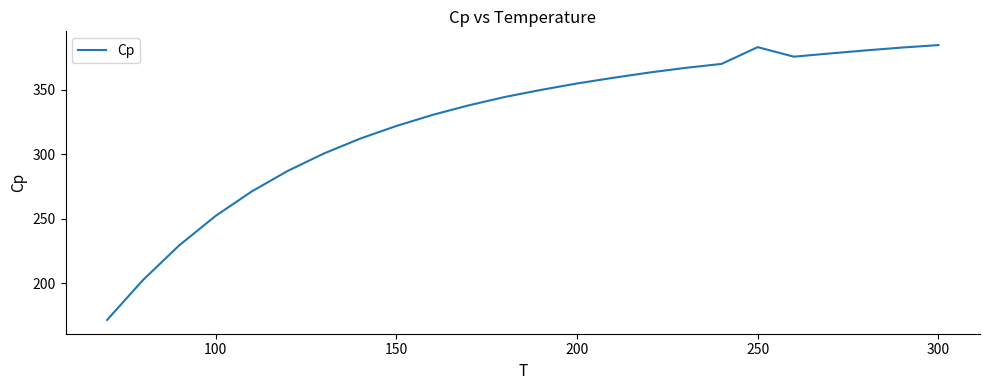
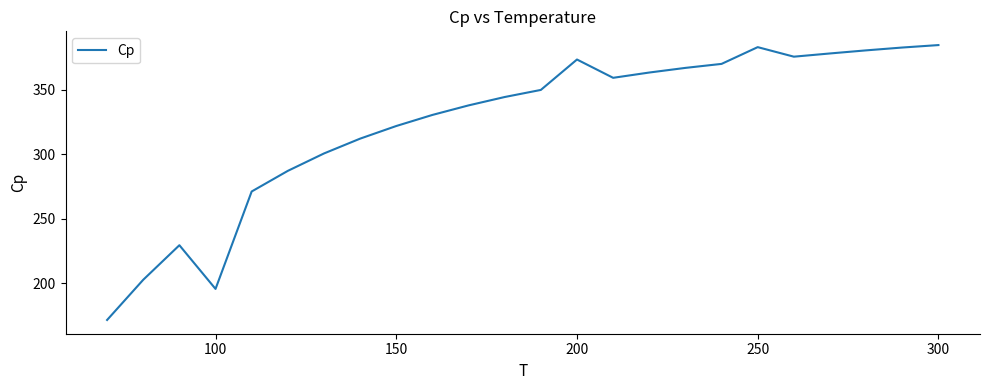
100: 252 -> 196
200: 355 -> 374
